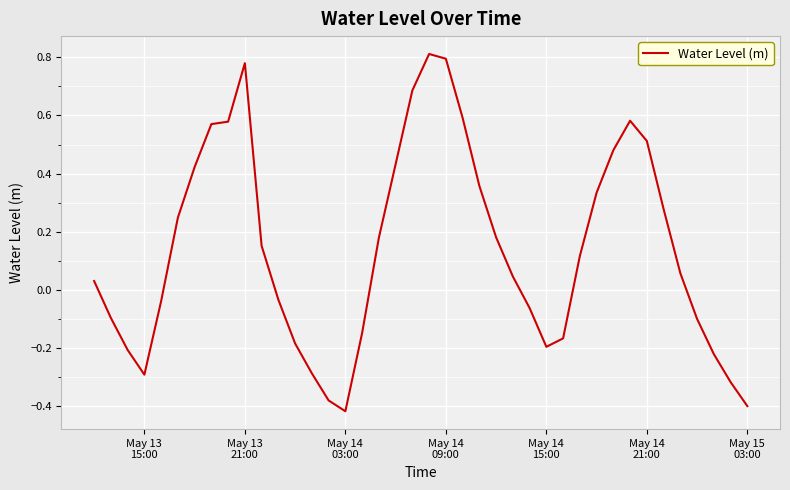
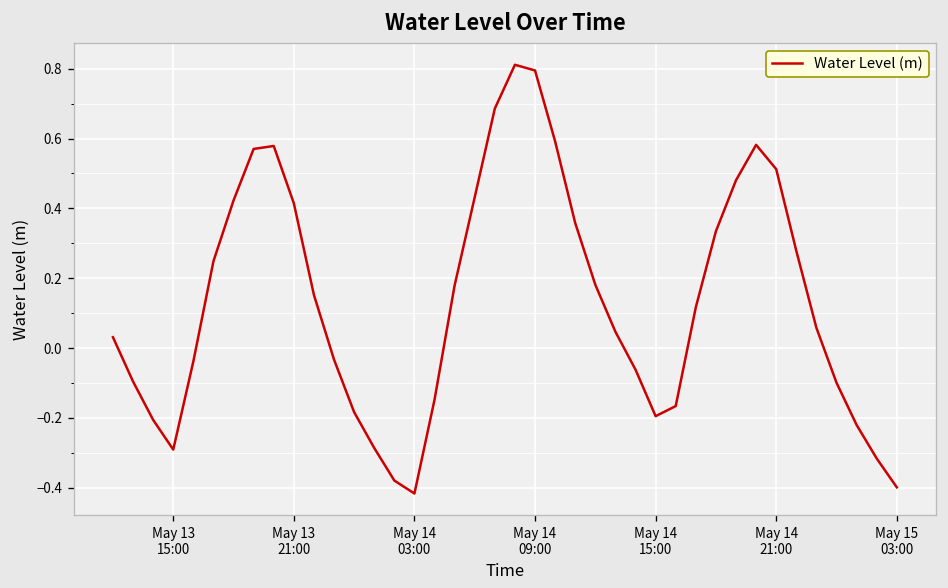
May 13 21:00: 0.78 -> 0.41
